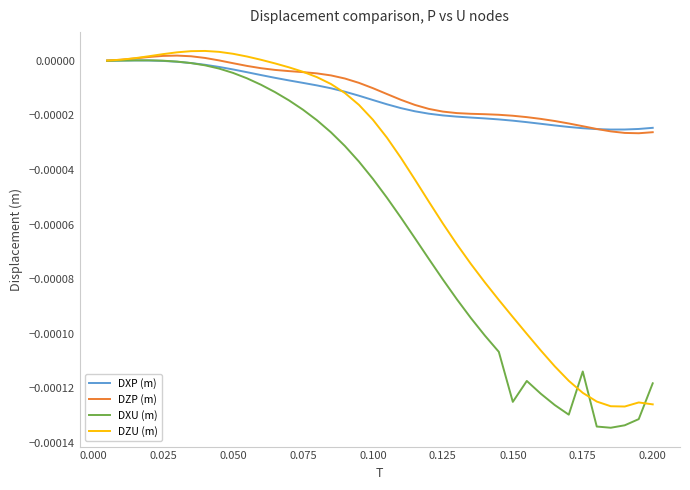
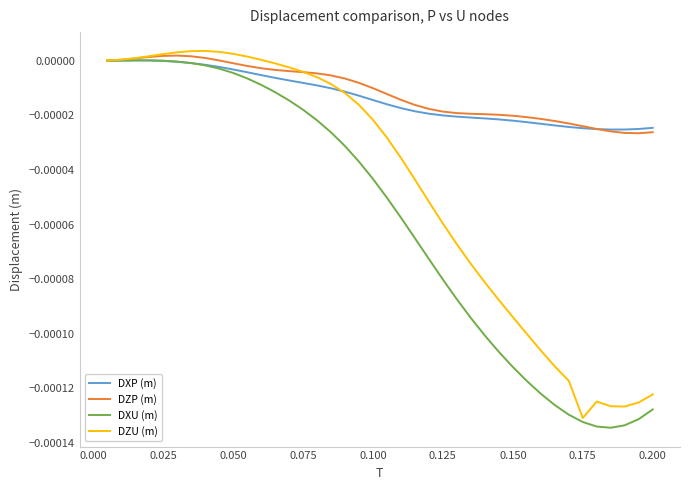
DXU (m), 0.150: -0.000125 -> -0.000112
DXU (m), 0.175: -0.000114 -> -0.000132
DZU (m), 0.175: -0.000122 -> -0.000131
DXU (m), 0.200: -0.000118 -> -0.000128
DZU (m), 0.200: -0.000126 -> -0.000122
